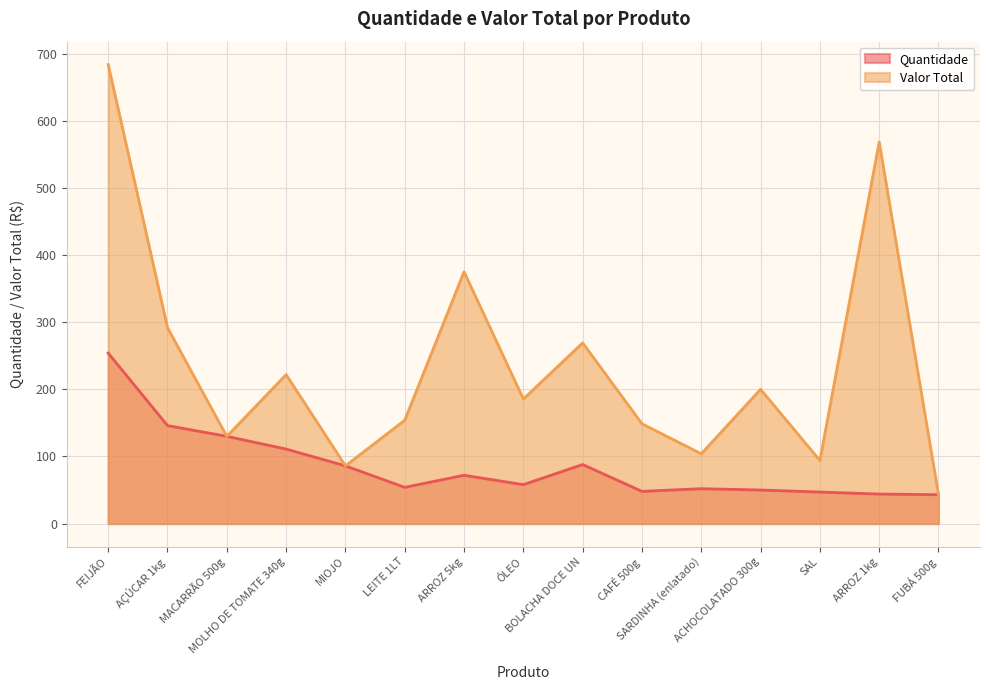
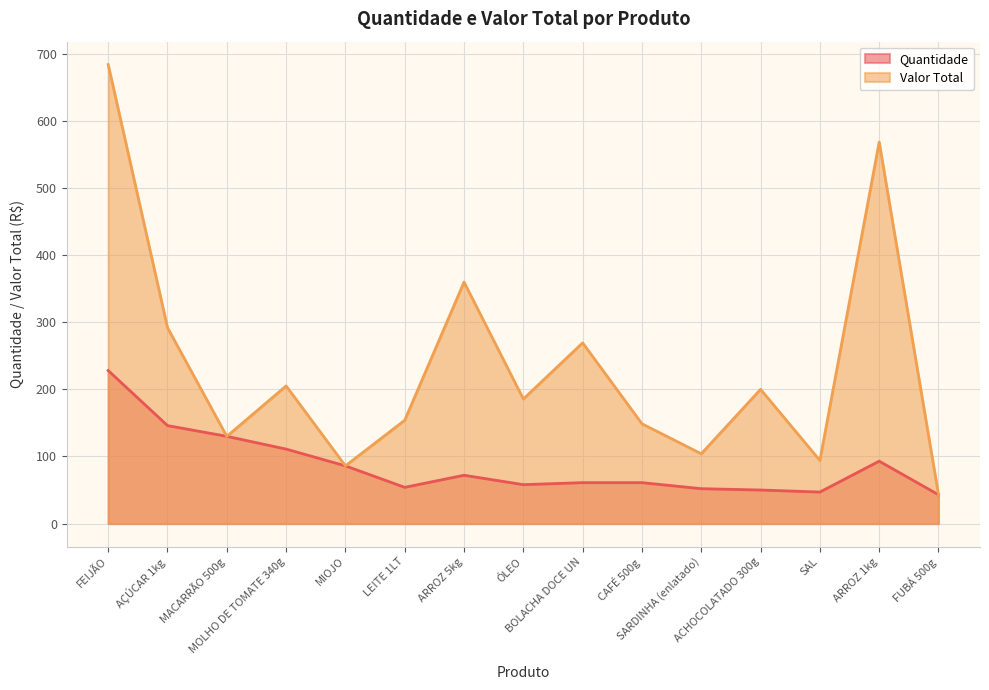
Quantidade, FEIJÃO: 250 -> 230
Valor Total, MOLHO DE TOMATE 340g: 220 -> 210
Valor Total, ARROZ 5kg: 380 -> 360
Quantidade, BOLACHA DOCE UN: 90 -> 60
Quantidade, CAFÉ 500g: 50 -> 60
Quantidade, ARROZ 1kg: 40 -> 90
